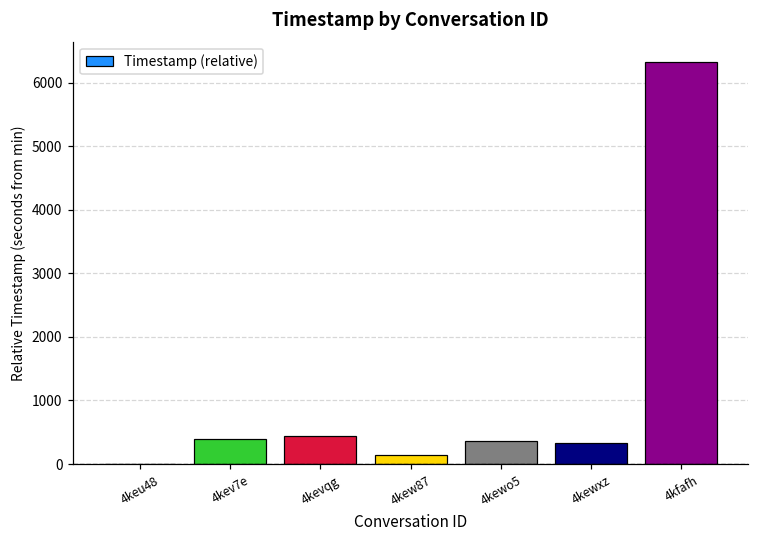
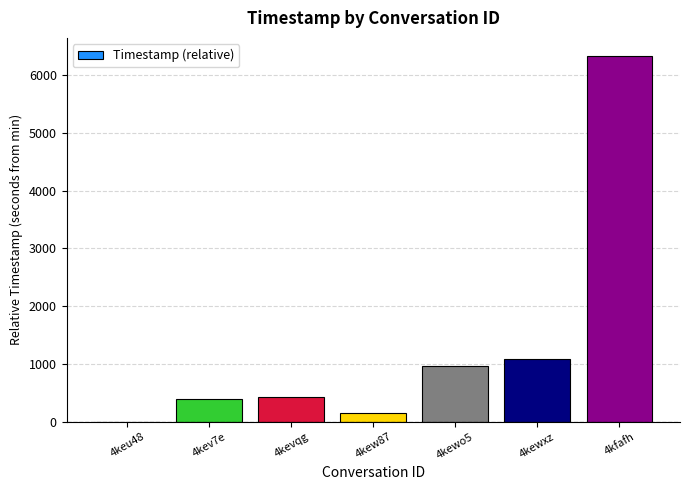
4kewo5: 400 -> 1000
4kewxz: 300 -> 1100
